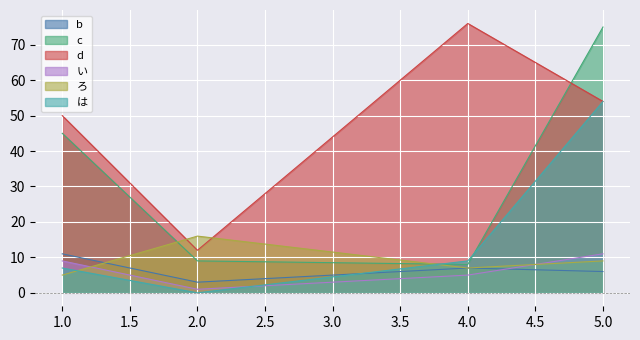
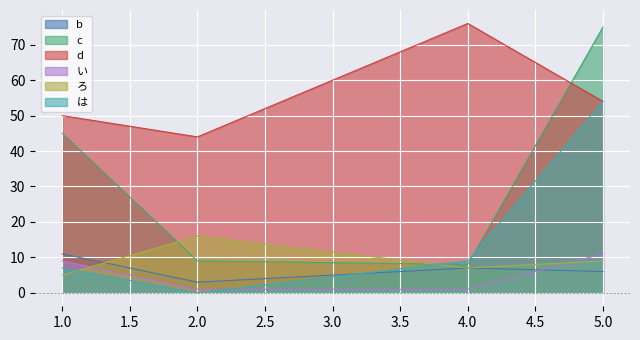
d, 2.0: 12 -> 44
い, 4.0: 5 -> 1
